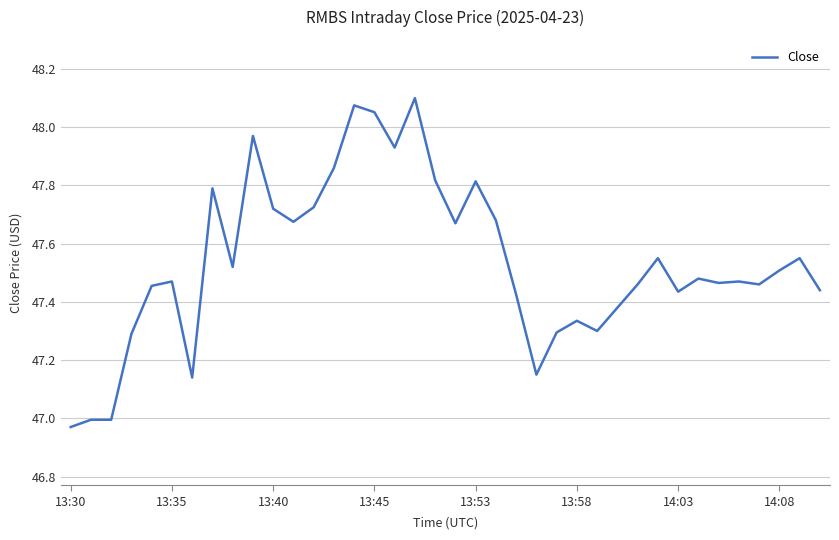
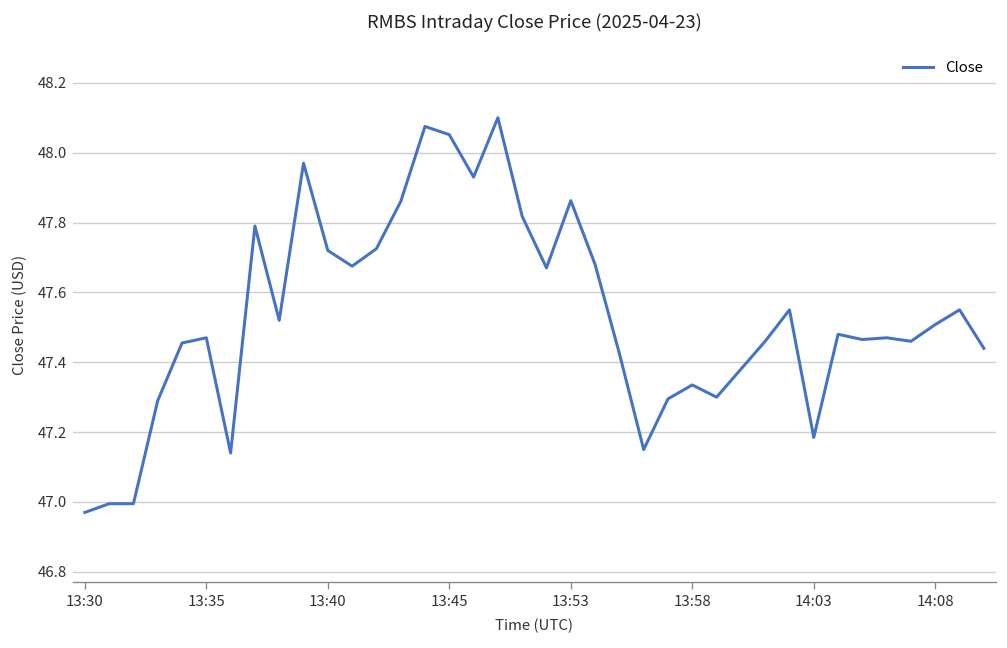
13:53: 47.81 -> 47.86
14:03: 47.44 -> 47.18
